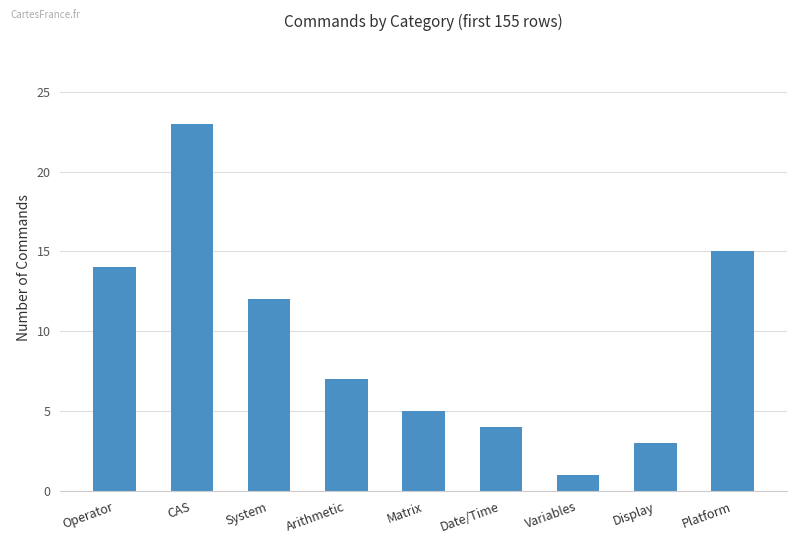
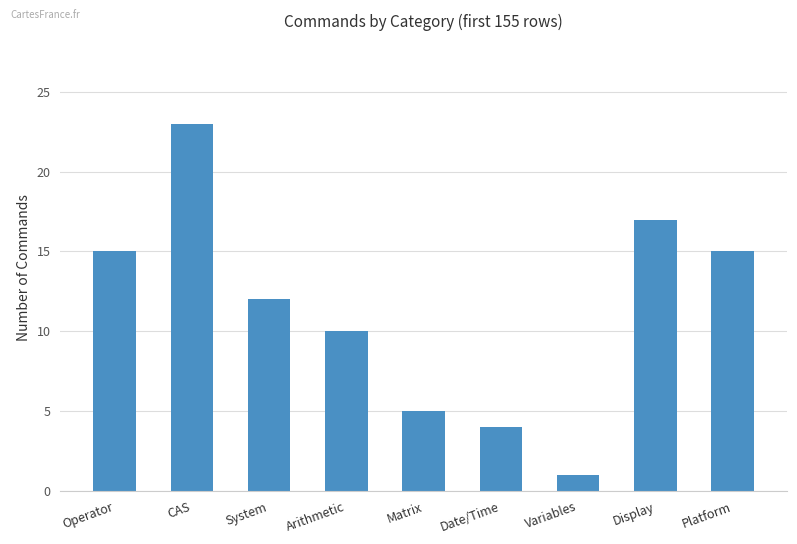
Operator: 14 -> 15
Arithmetic: 7 -> 10
Display: 3 -> 17
